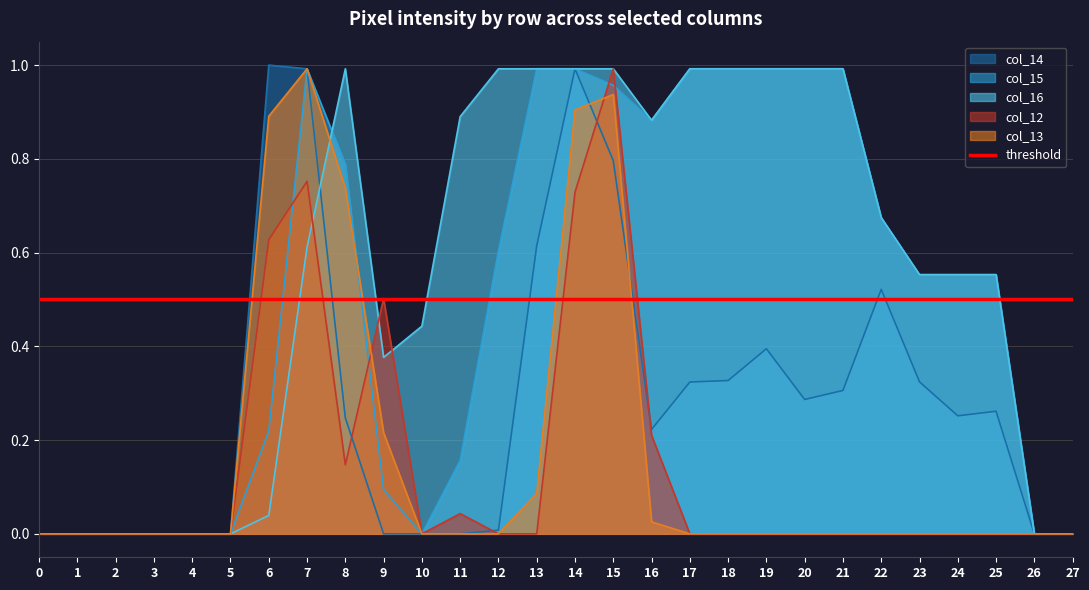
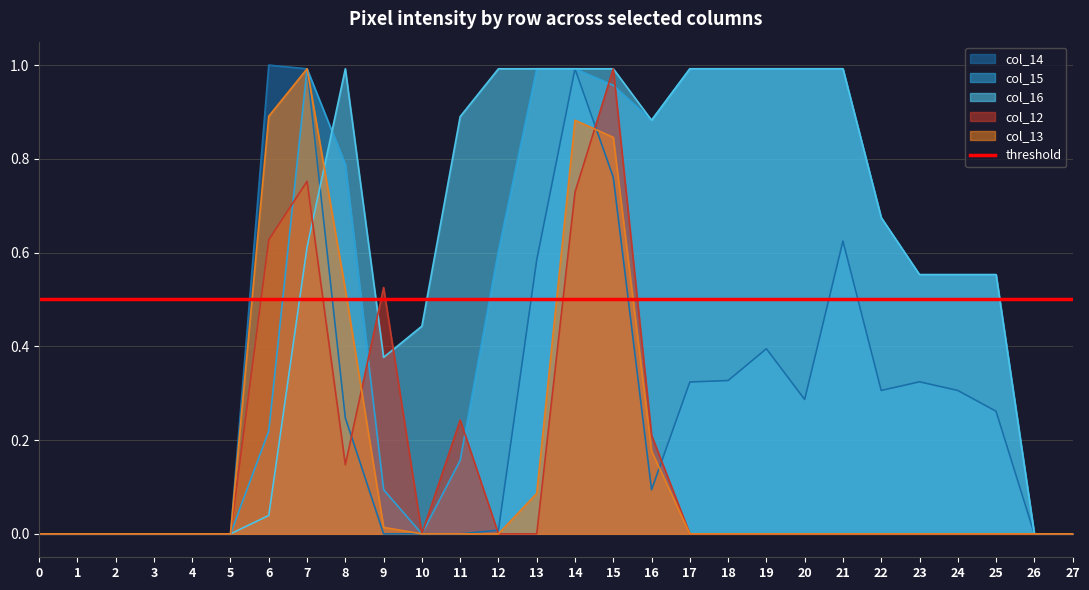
col_13, 8: 0.74 -> 0.52
col_12, 9: 0.50 -> 0.53
col_13, 9: 0.22 -> 0.01
col_12, 11: 0.04 -> 0.24
col_14, 13: 0.61 -> 0.58
col_13, 14: 0.90 -> 0.88
col_14, 15: 0.80 -> 0.76
col_13, 15: 0.94 -> 0.85
col_14, 16: 0.22 -> 0.09
col_13, 16: 0.03 -> 0.18
col_14, 21: 0.31 -> 0.62
col_14, 22: 0.52 -> 0.31
col_14, 24: 0.25 -> 0.31
